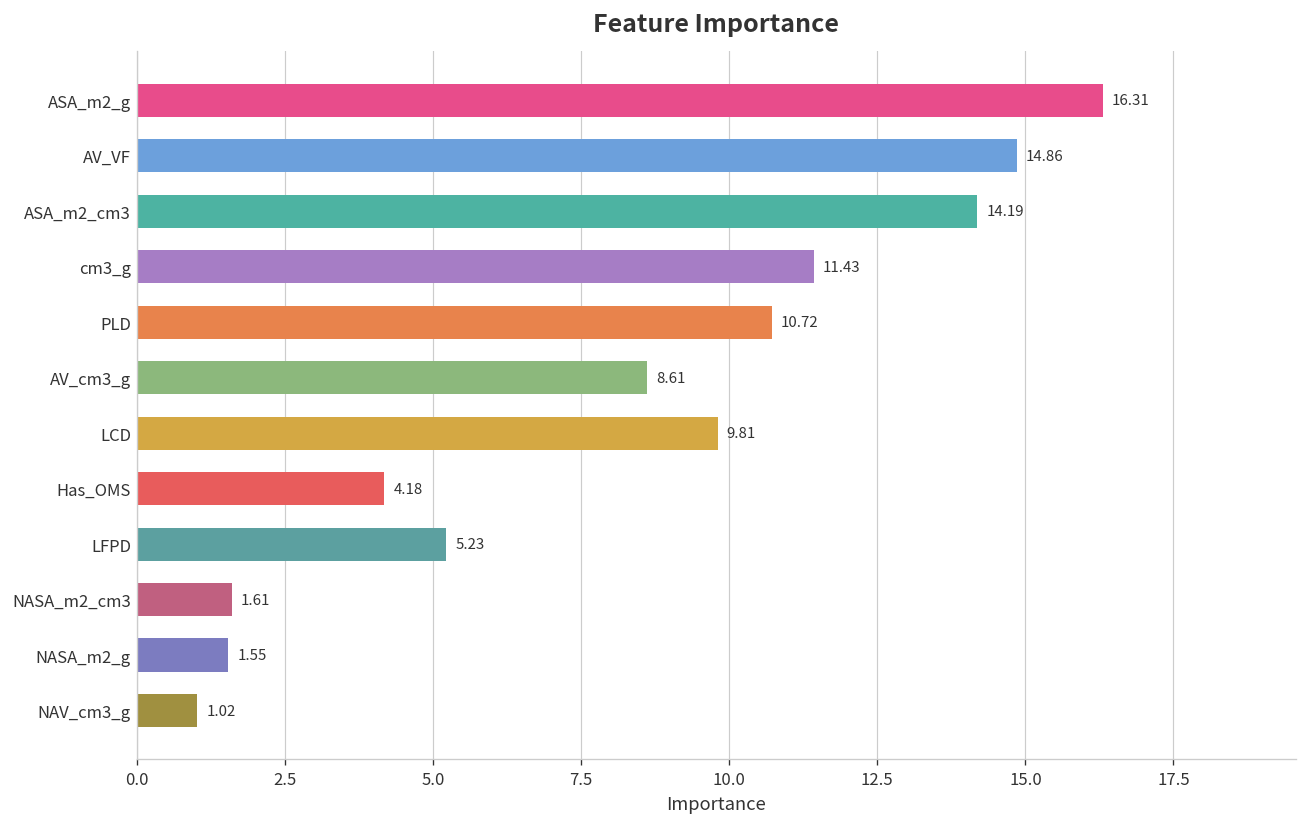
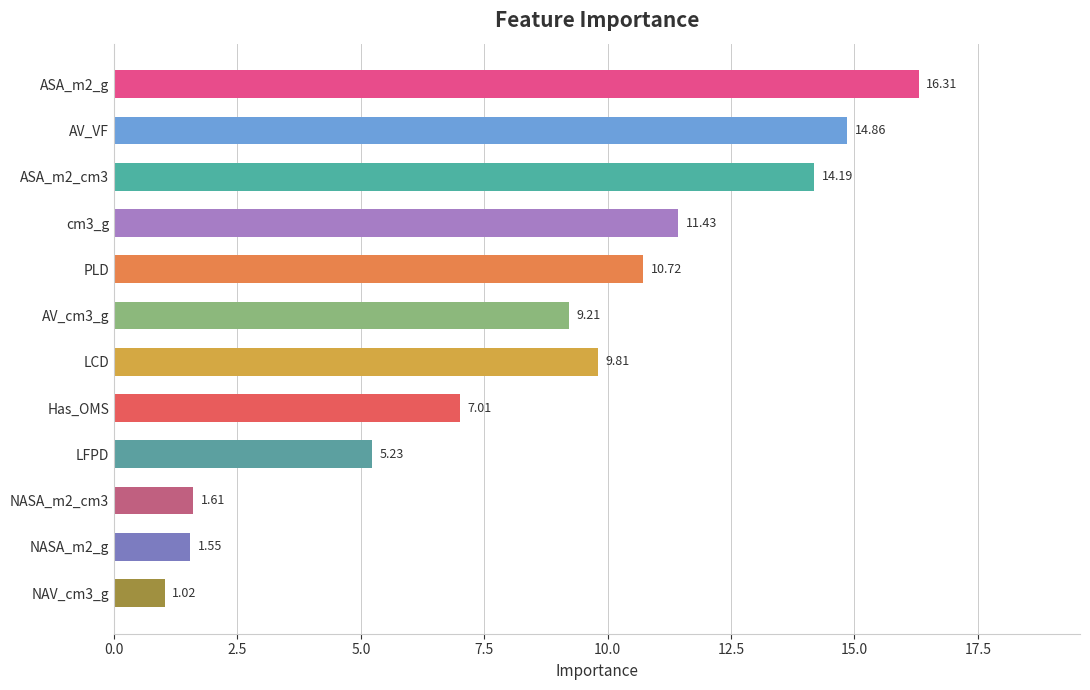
AV_cm3_g: 8.61 -> 9.21
Has_OMS: 4.18 -> 7.01
